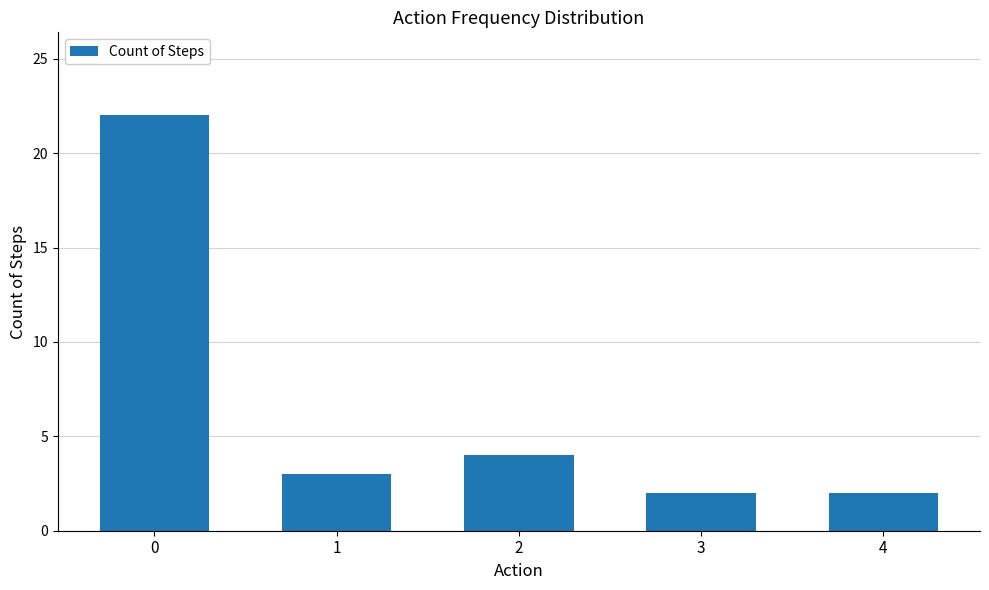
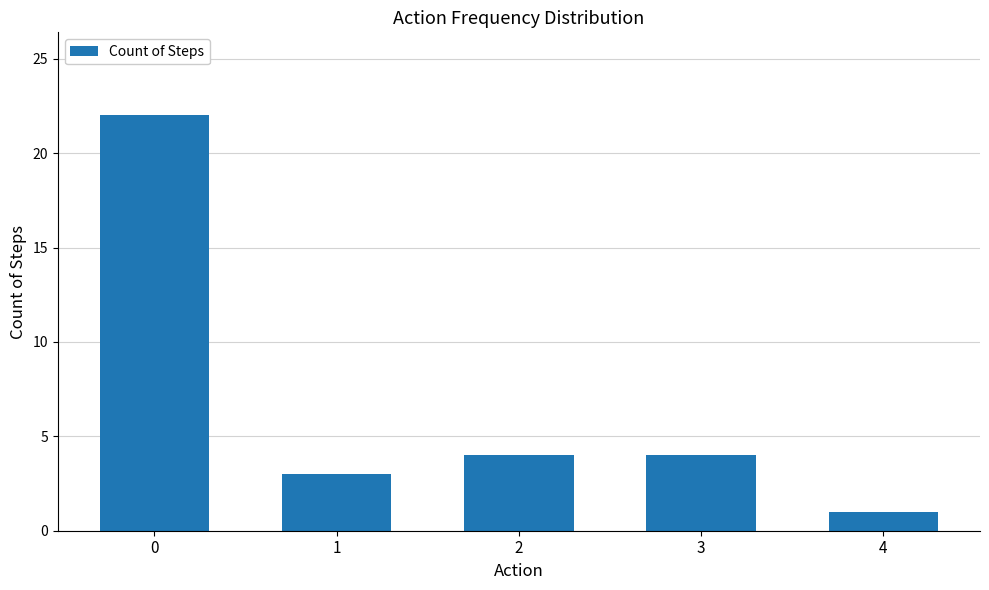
3: 2 -> 4
4: 2 -> 1
